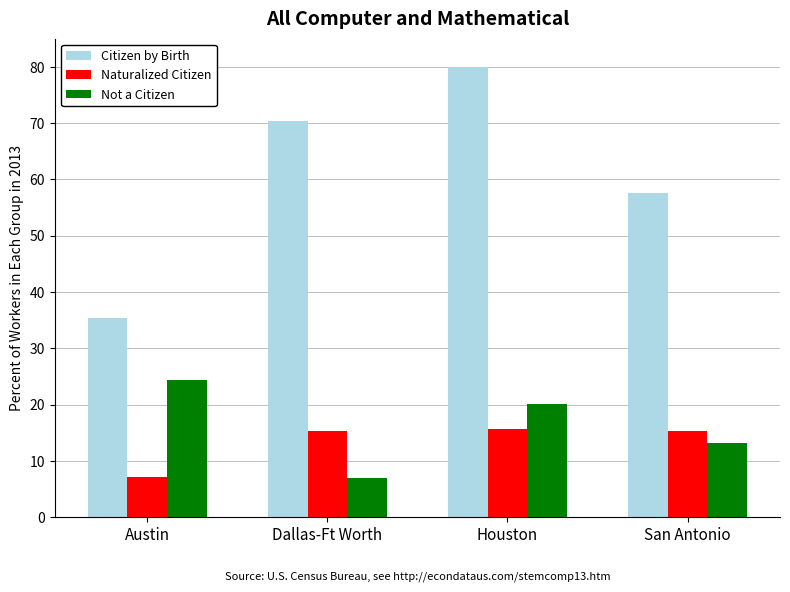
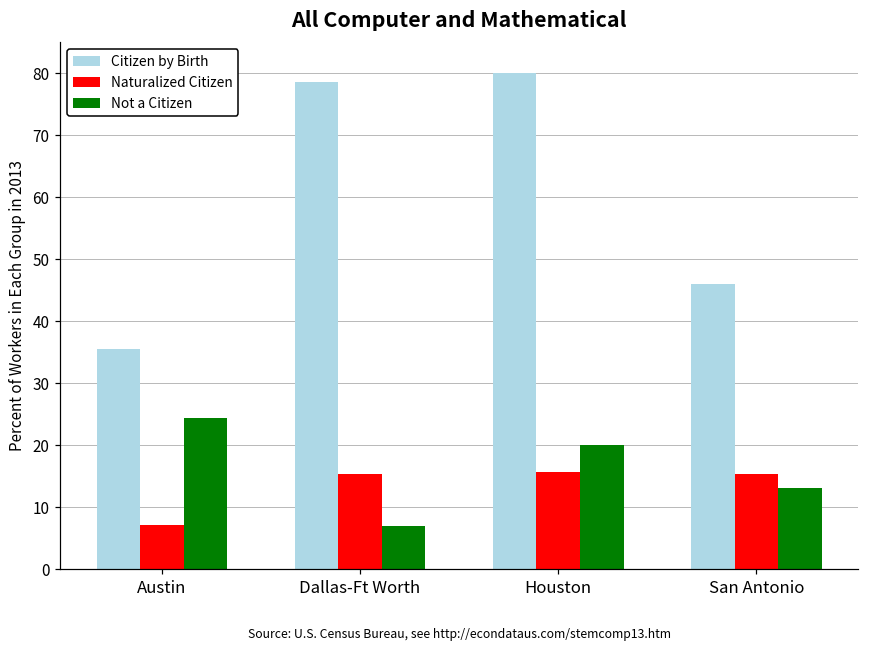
Citizen by Birth, Dallas-Ft Worth: 70 -> 79
Citizen by Birth, San Antonio: 58 -> 46
